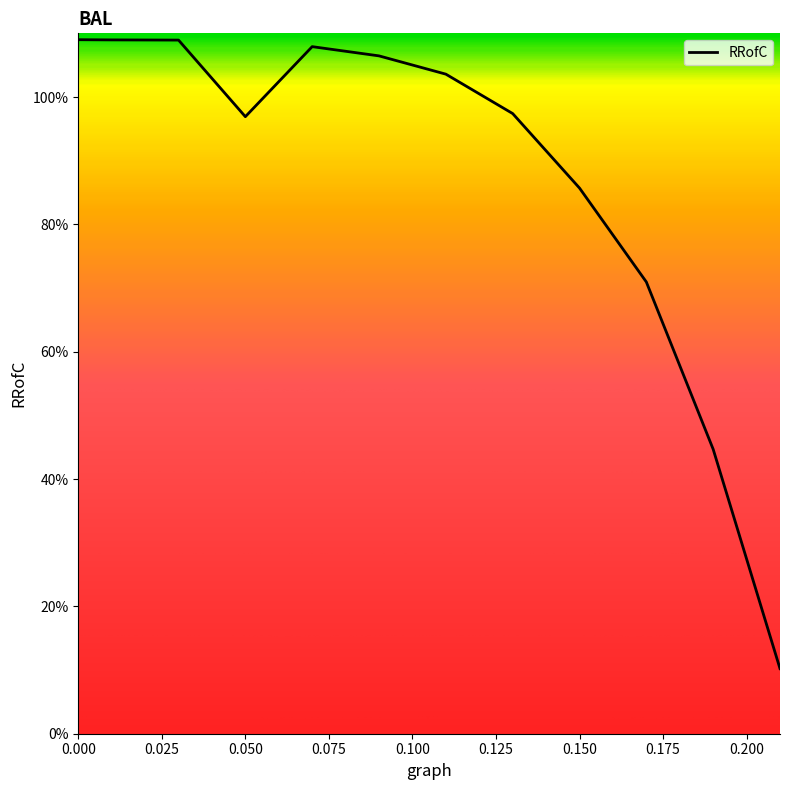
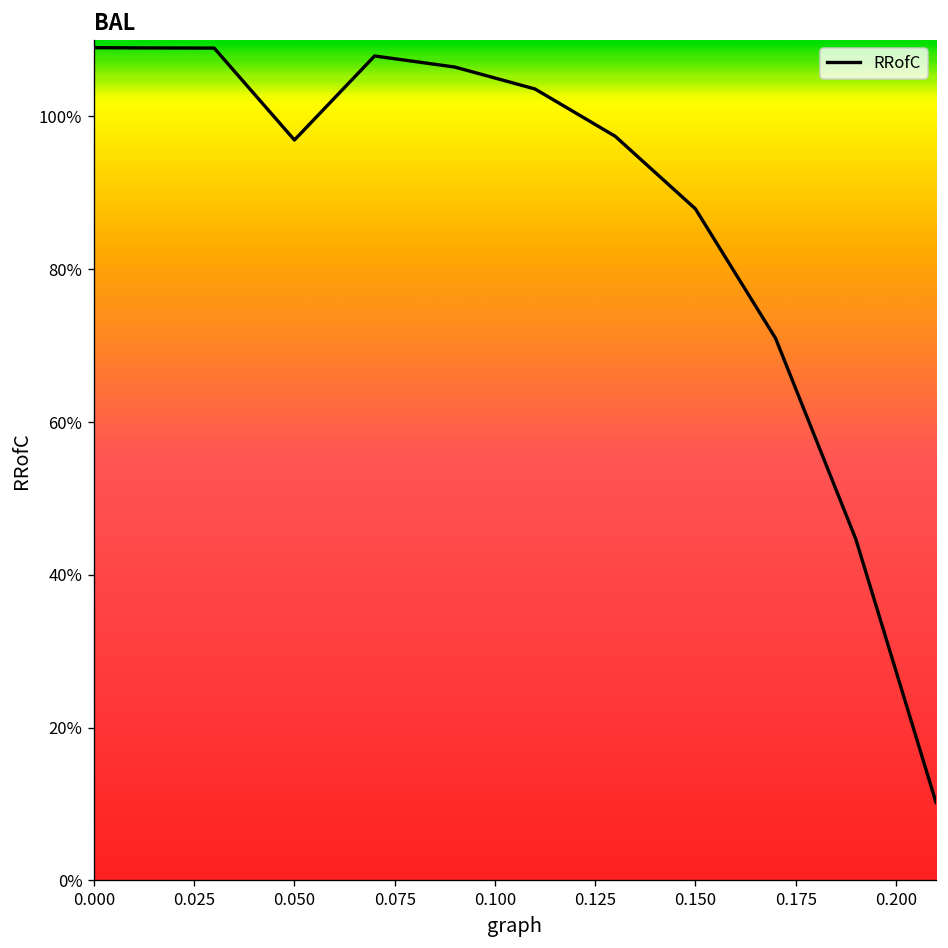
0.150: 86% -> 88%
